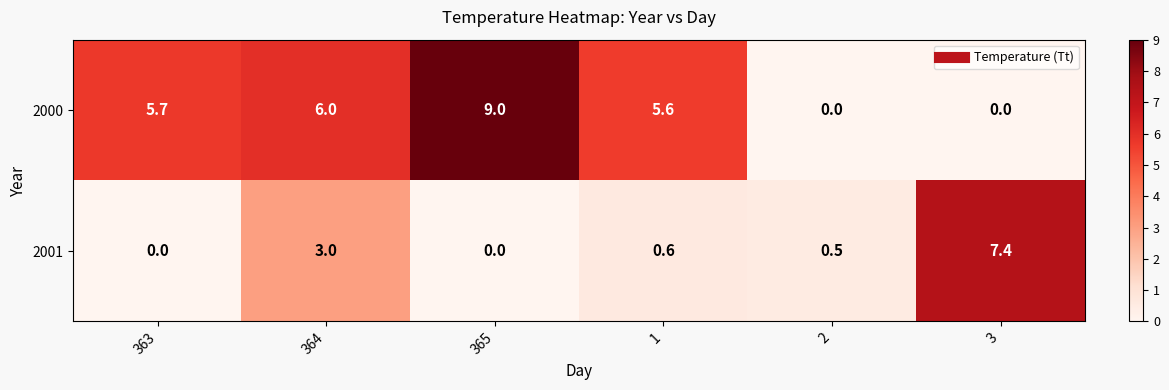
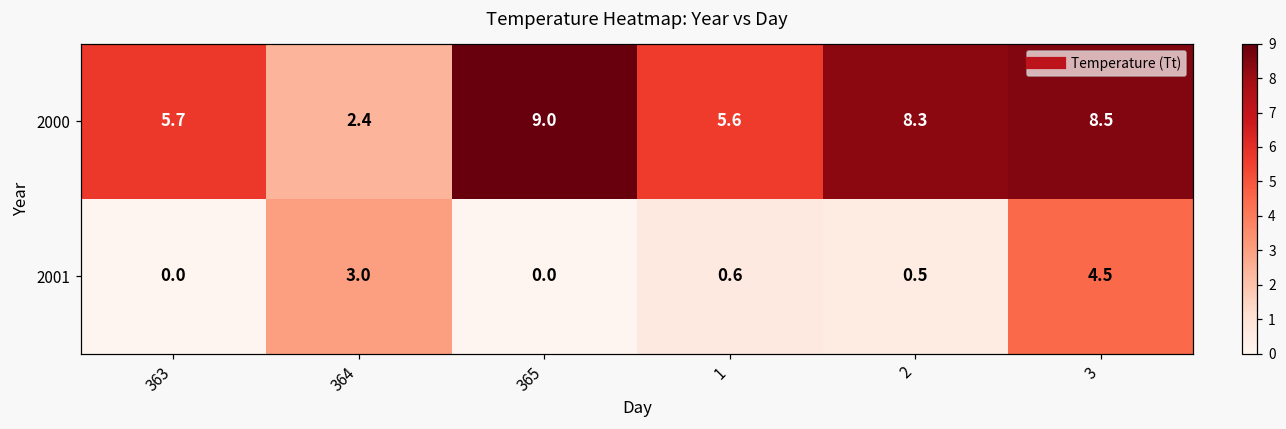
2000, 364: 6.0 -> 2.4
2000, 2: 0.0 -> 8.3
2000, 3: 0.0 -> 8.5
2001, 3: 7.4 -> 4.5
